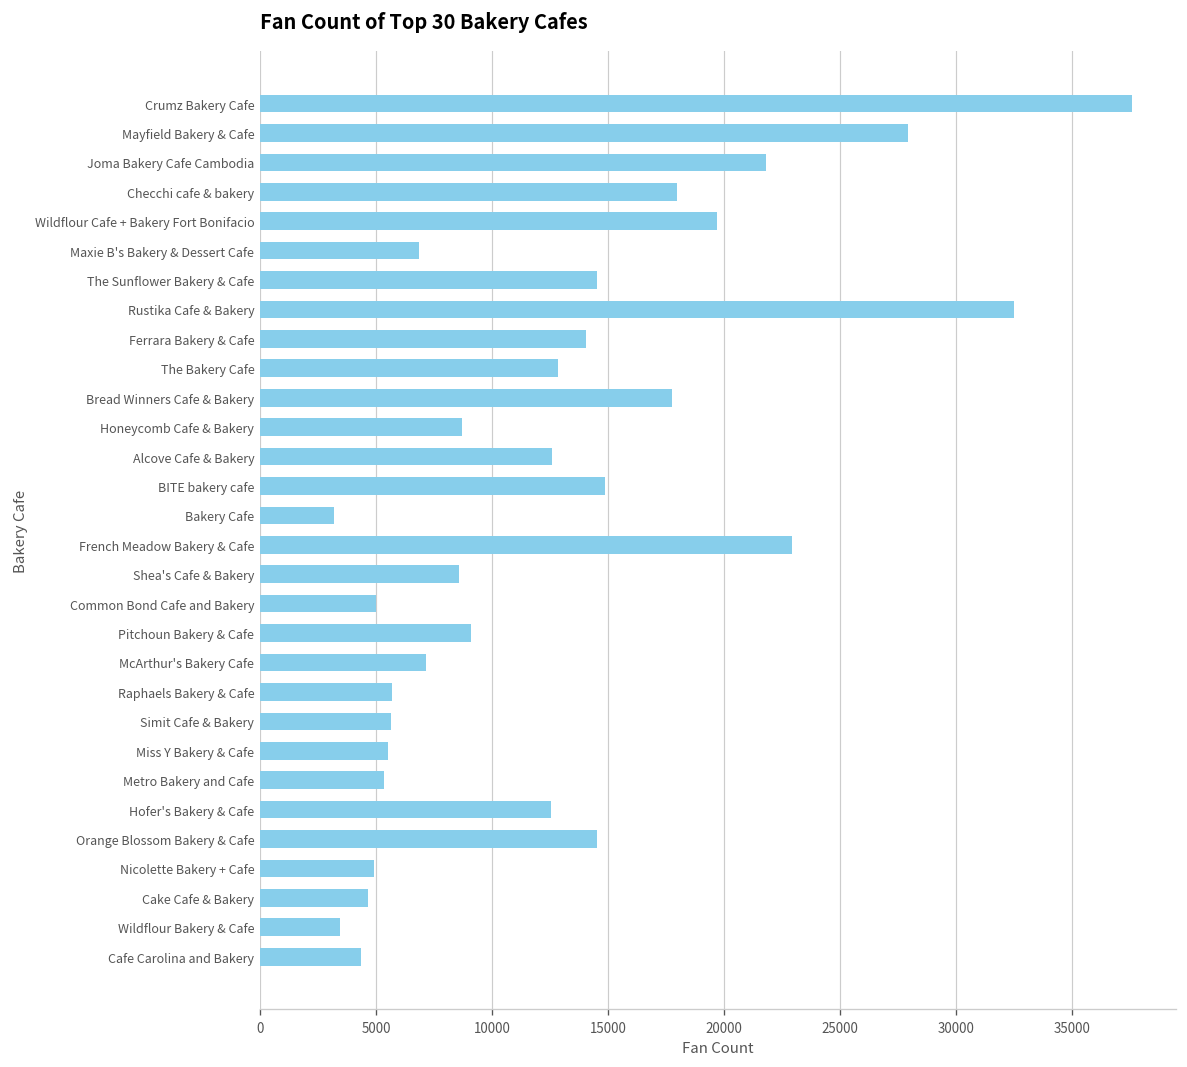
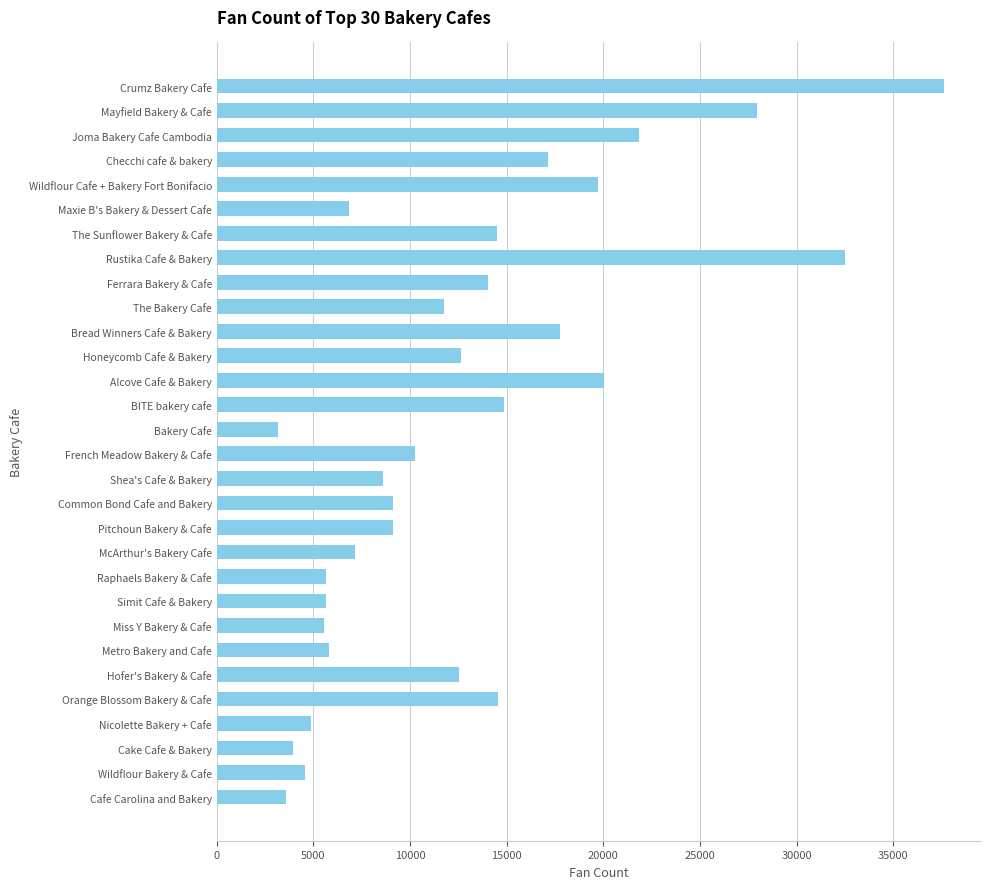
Checchi cafe & bakery: 18000 -> 17100
The Bakery Cafe: 12800 -> 11800
Honeycomb Cafe & Bakery: 8700 -> 12600
Alcove Cafe & Bakery: 12600 -> 20000
French Meadow Bakery & Cafe: 23000 -> 10200
Common Bond Cafe and Bakery: 5000 -> 9100
Metro Bakery and Cafe: 5300 -> 5800
Cake Cafe & Bakery: 4700 -> 3900
Wildflour Bakery & Cafe: 3400 -> 4600
Cafe Carolina and Bakery: 4400 -> 3600
